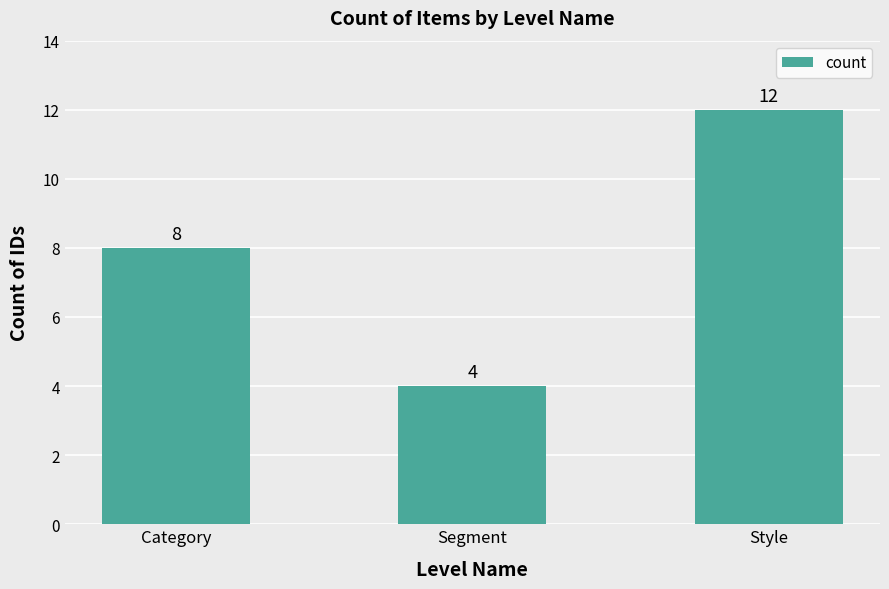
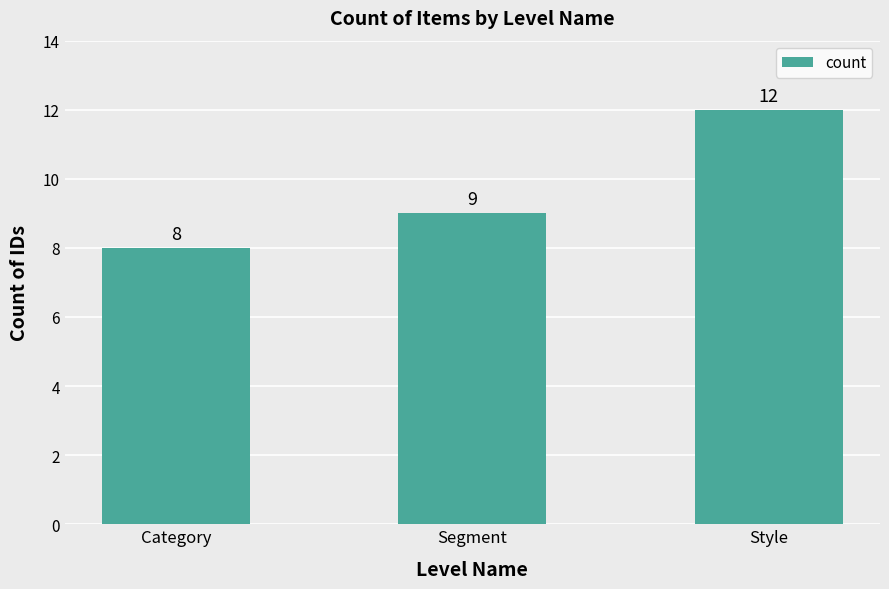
Segment: 4 -> 9
